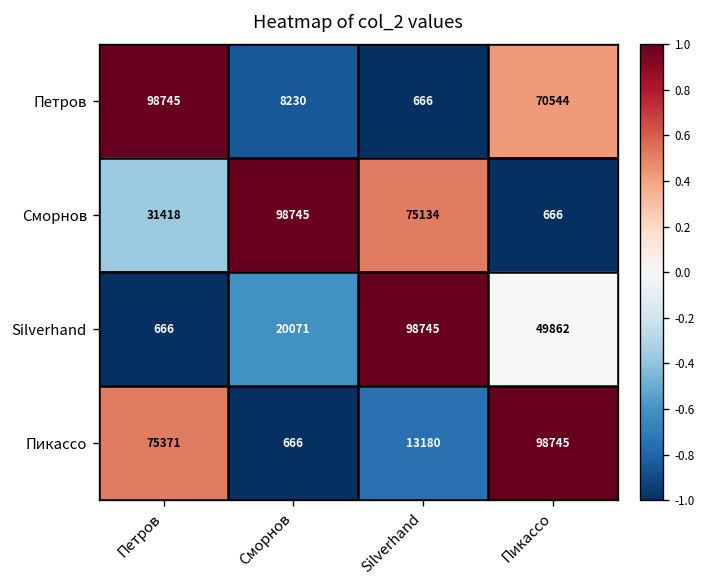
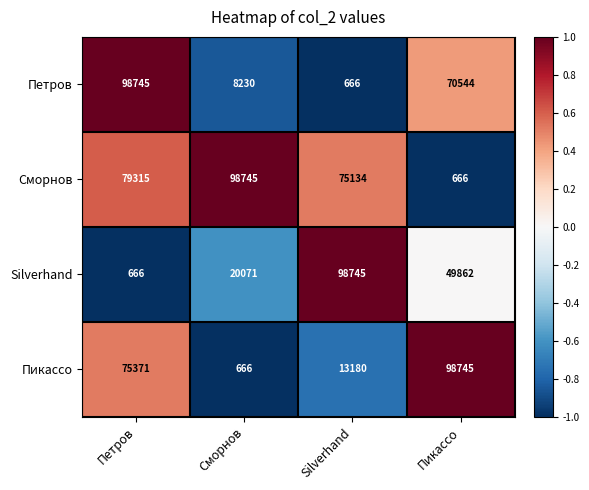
Сморнов, Петров: 31418 -> 79315
